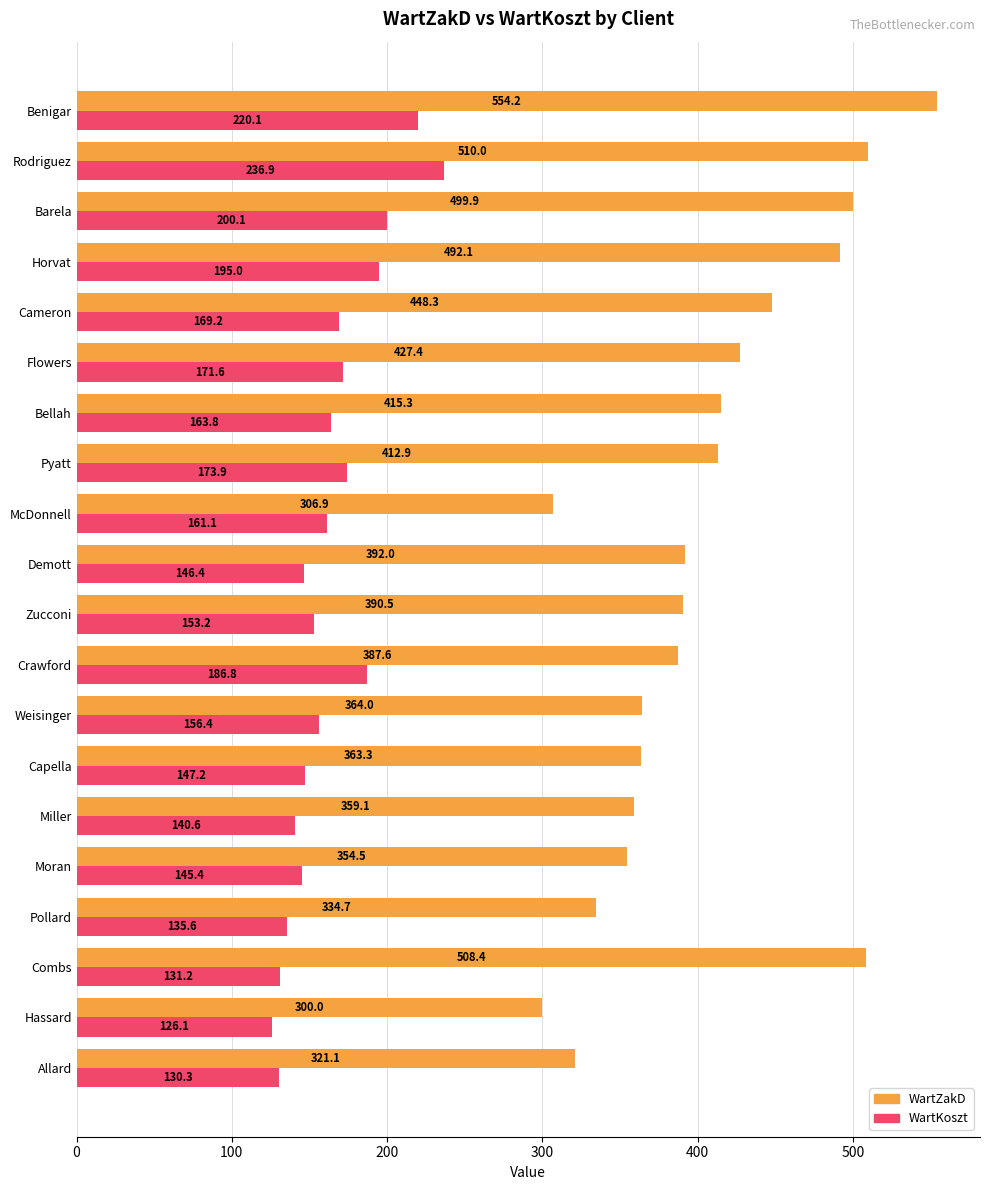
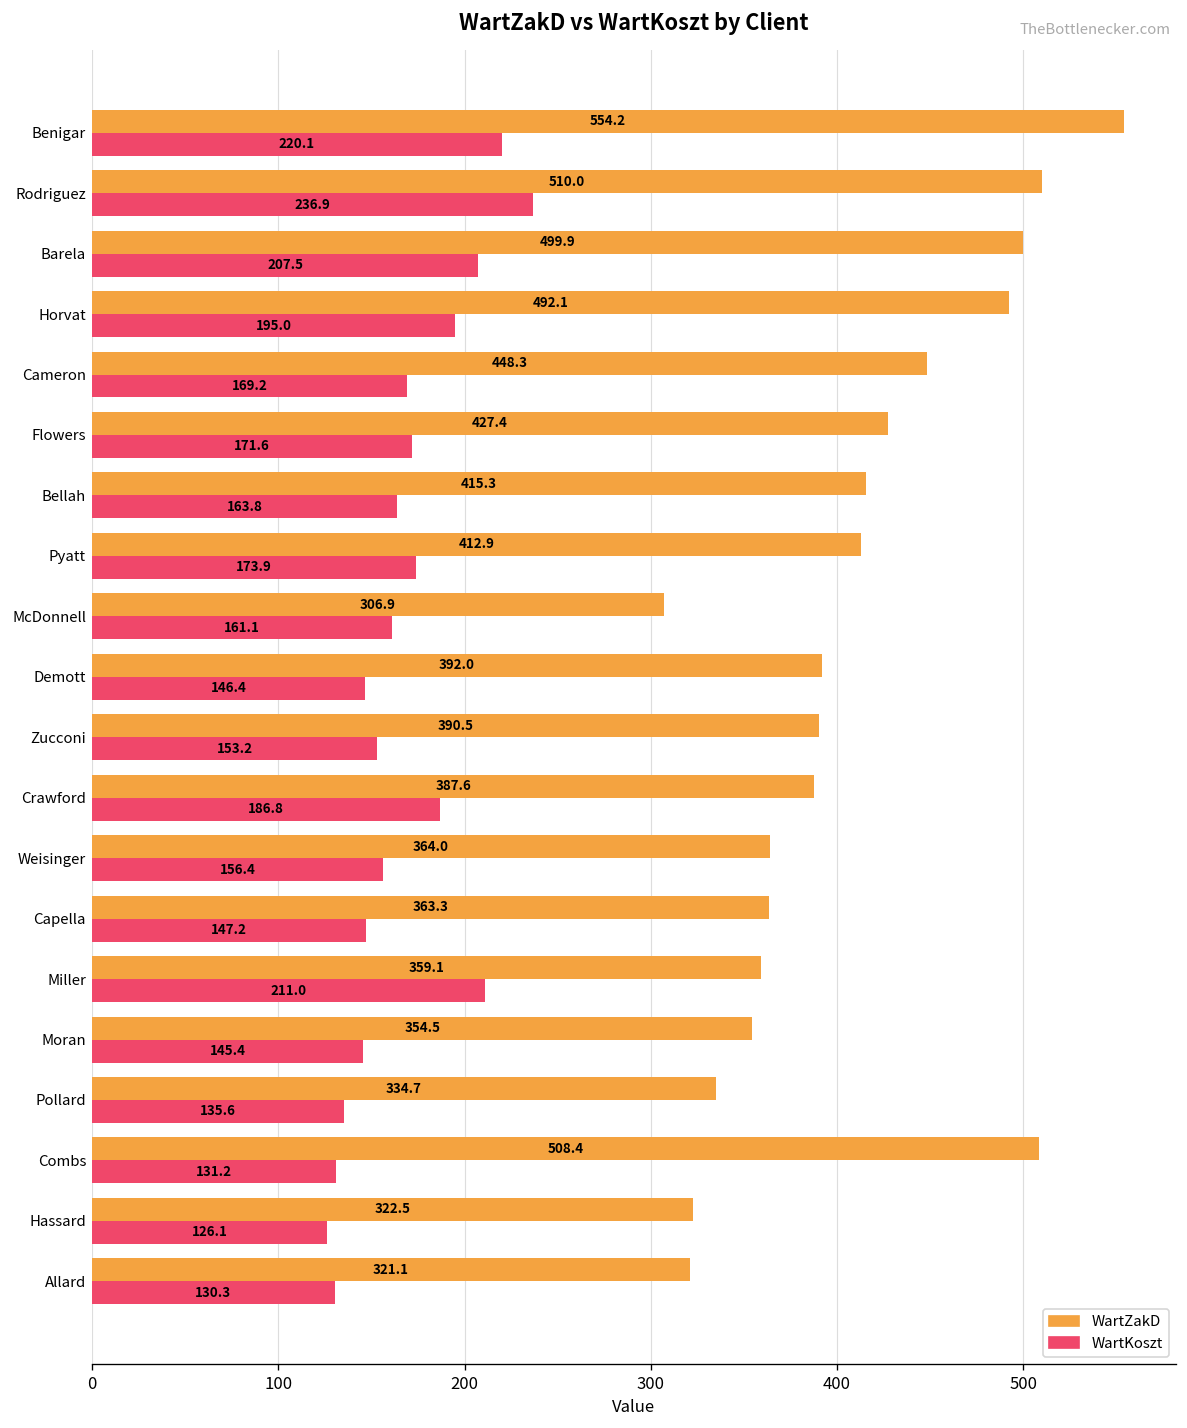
WartKoszt, Barela: 200.1 -> 207.5
WartKoszt, Miller: 140.6 -> 211.0
WartZakD, Hassard: 300.0 -> 322.5
